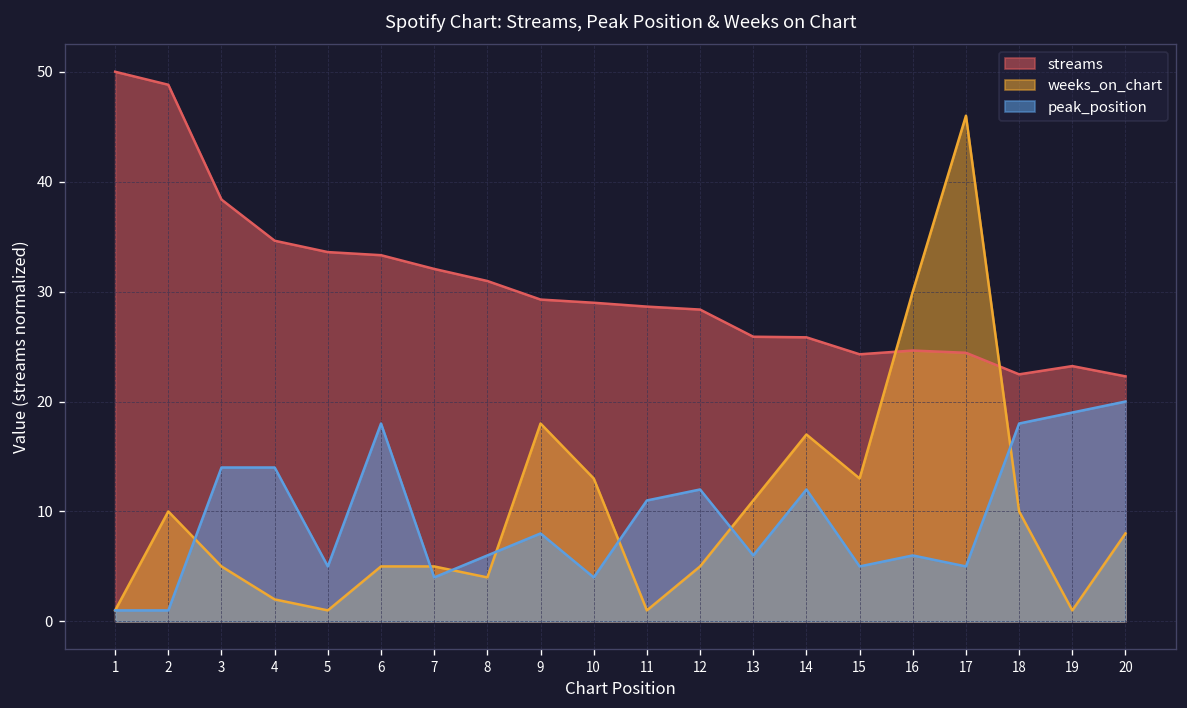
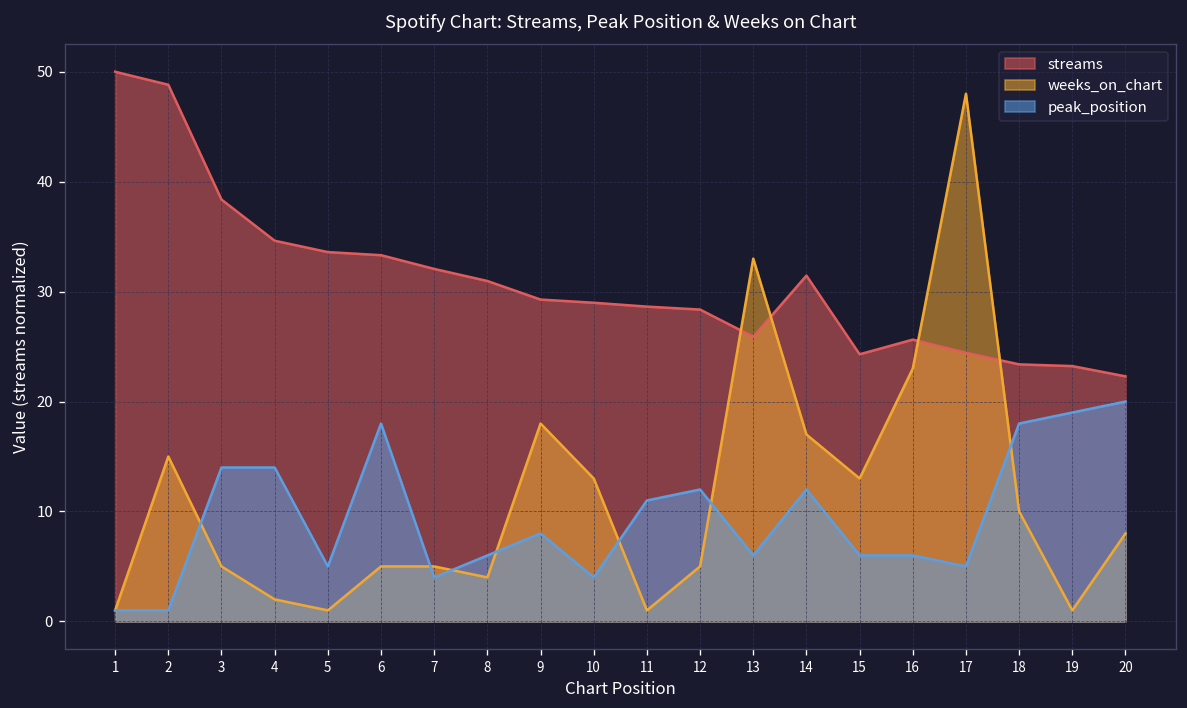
weeks_on_chart, 2: 10 -> 15
weeks_on_chart, 13: 11 -> 33
streams, 14: 26 -> 31
peak_position, 15: 5 -> 6
streams, 16: 25 -> 26
weeks_on_chart, 16: 30 -> 23
weeks_on_chart, 17: 46 -> 48
streams, 18: 22 -> 23
